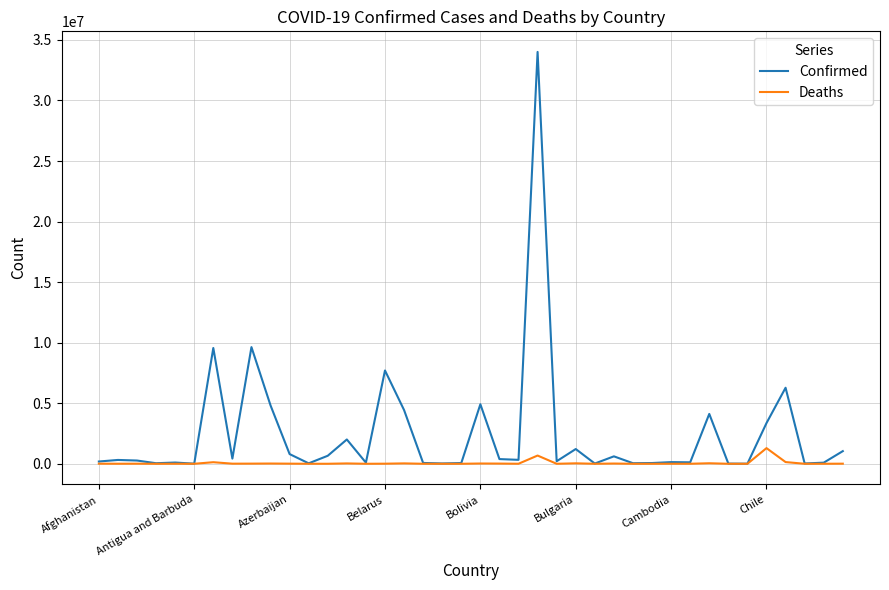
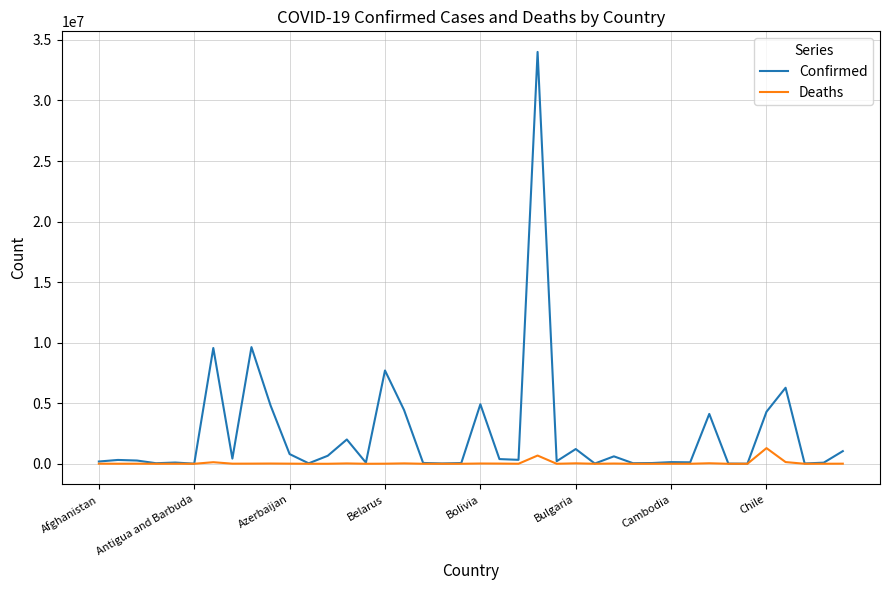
Confirmed, Chile: 3400000 -> 4300000
